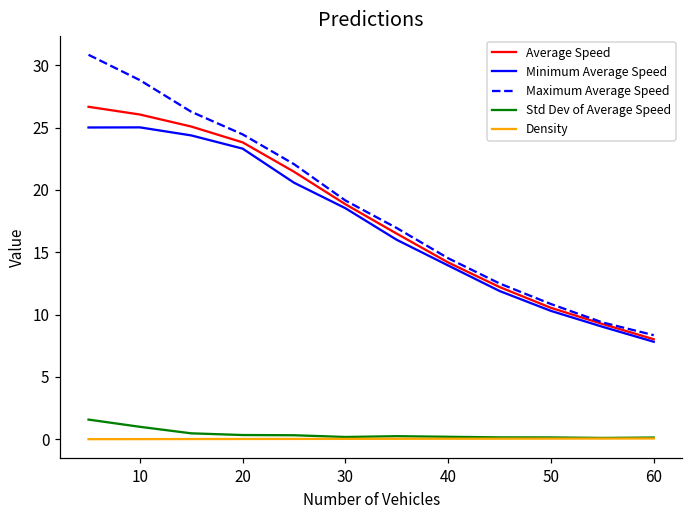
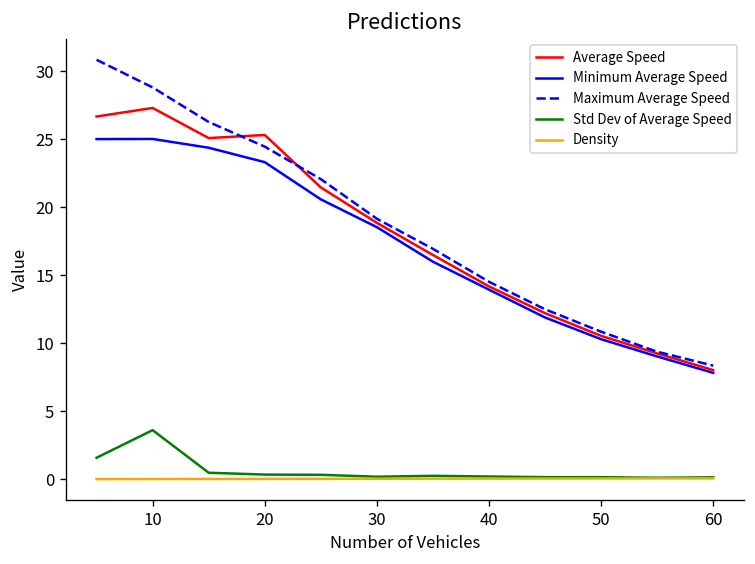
Average Speed, 10: 26.1 -> 27.3
Std Dev of Average Speed, 10: 1.0 -> 3.6
Average Speed, 20: 23.8 -> 25.3
